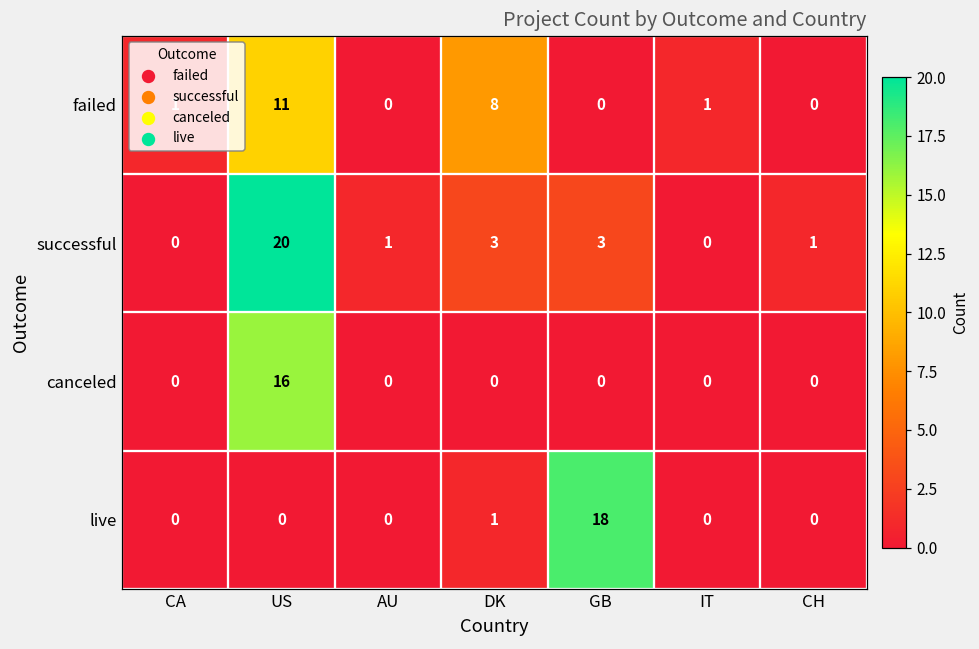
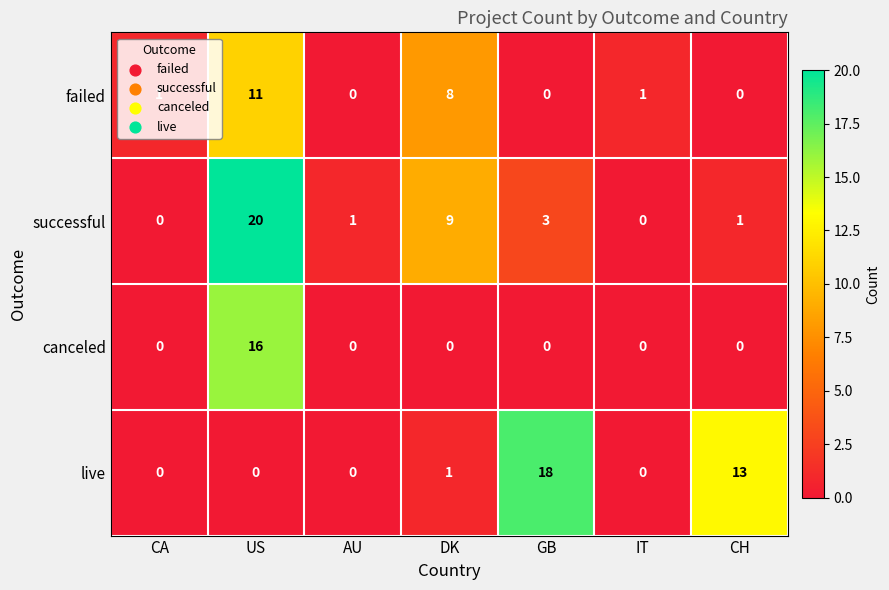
successful, DK: 3 -> 9
live, CH: 0 -> 13
